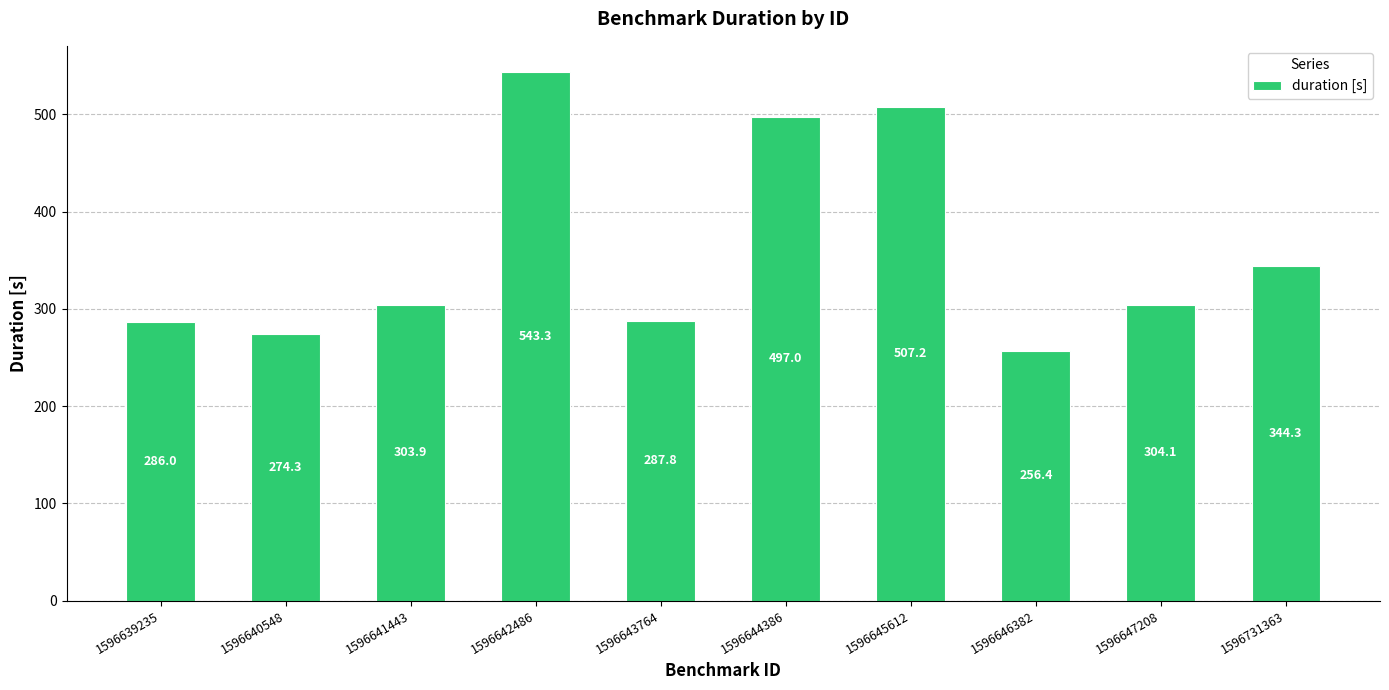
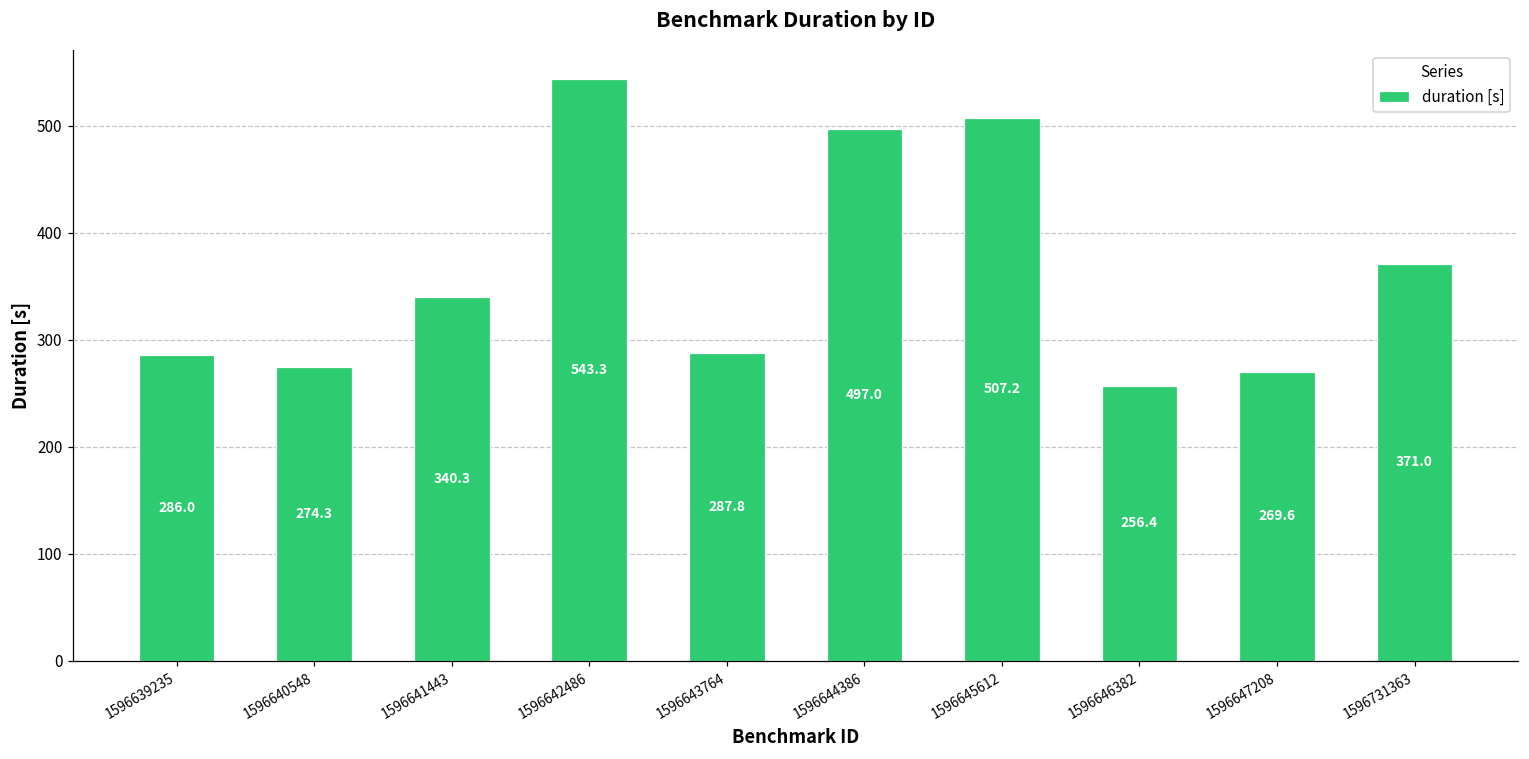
1596641443: 303.9 -> 340.3
1596647208: 304.1 -> 269.6
1596731363: 344.3 -> 371.0
